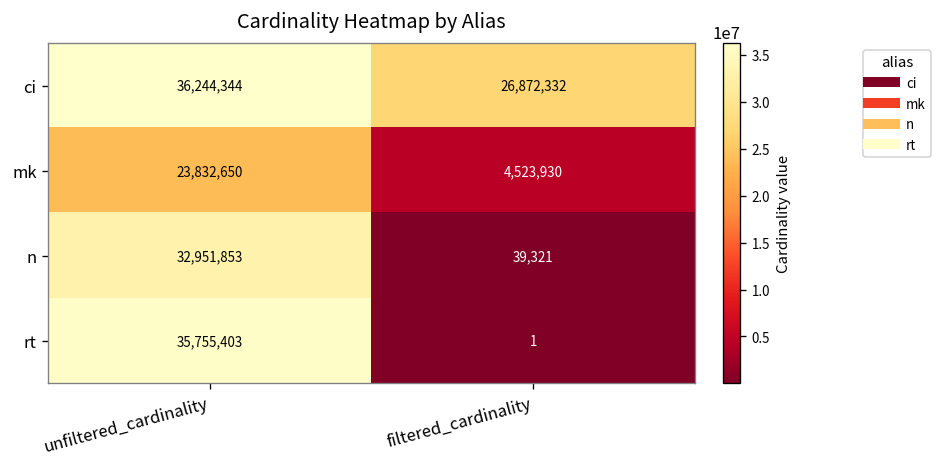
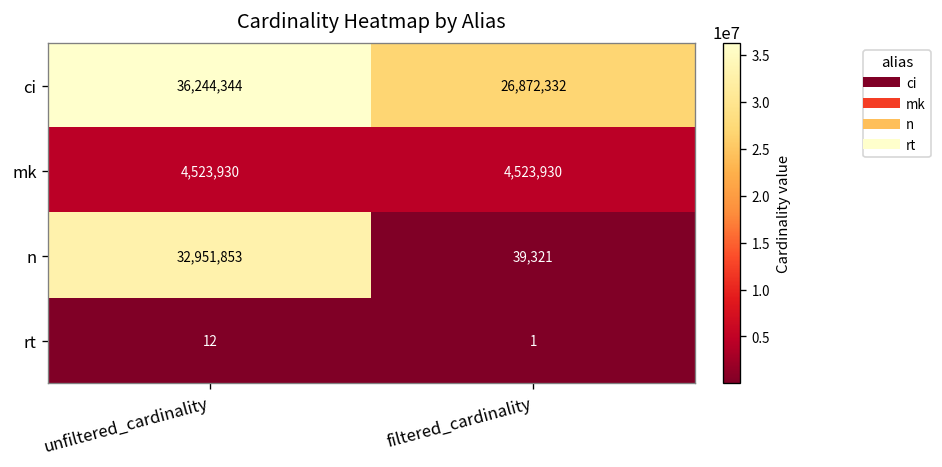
mk, unfiltered_cardinality: 23,832,650 -> 4,523,930
rt, unfiltered_cardinality: 35,755,403 -> 12
